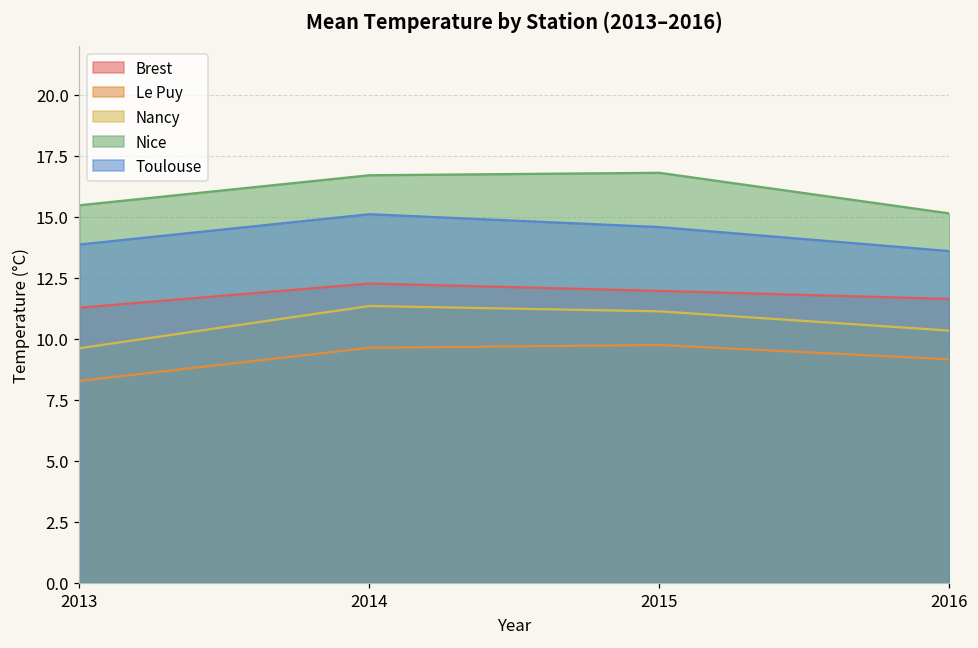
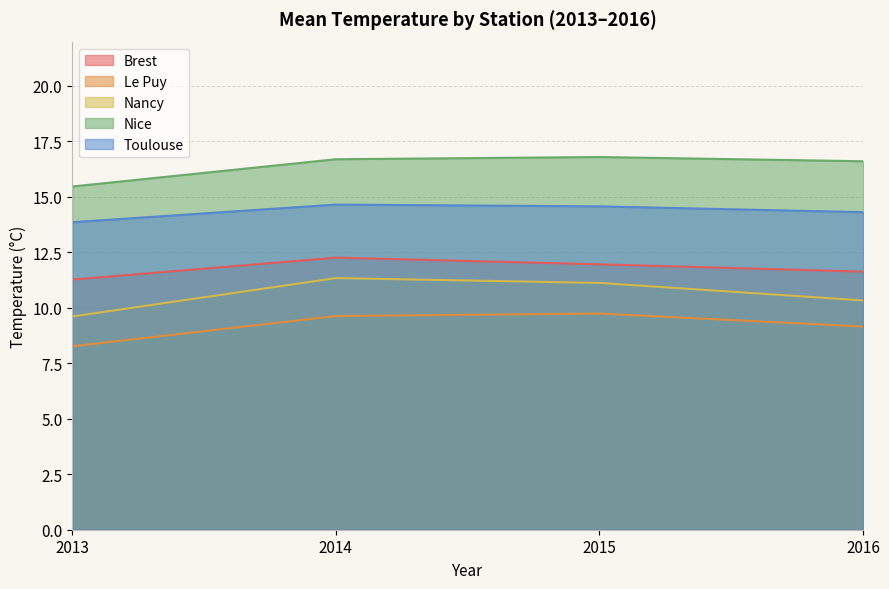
Toulouse, 2014: 15.1 -> 14.7
Nice, 2016: 15.1 -> 16.6
Toulouse, 2016: 13.6 -> 14.3
